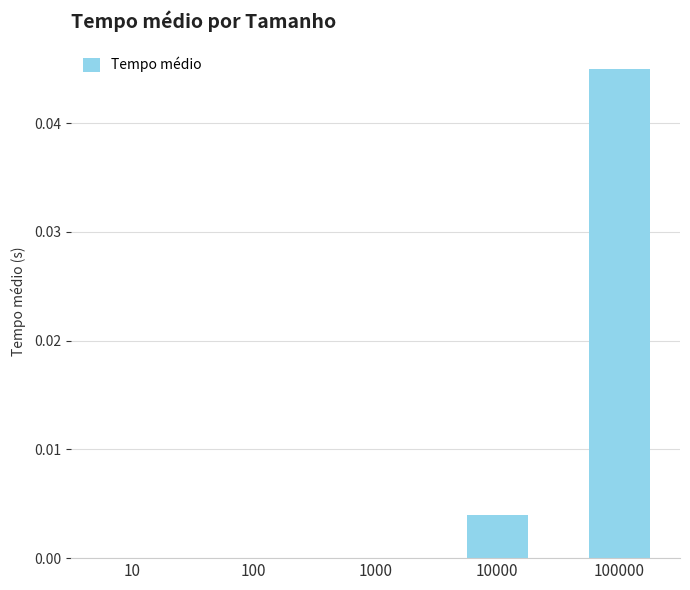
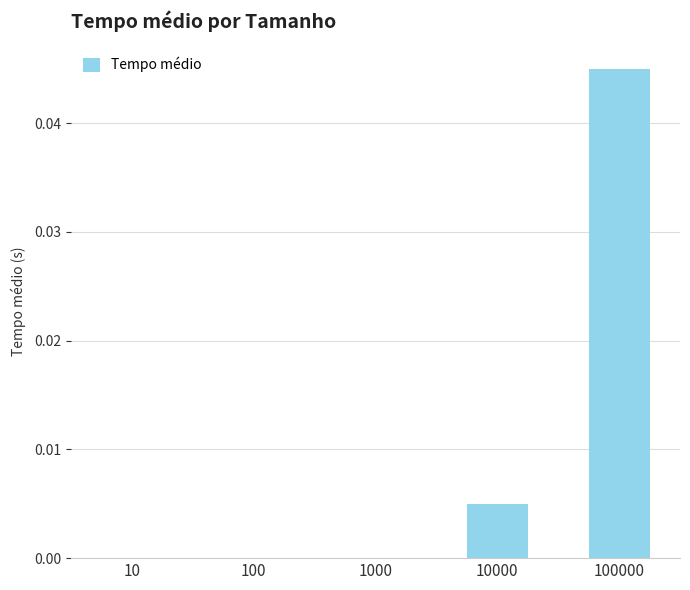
10000: 0.004 -> 0.005
